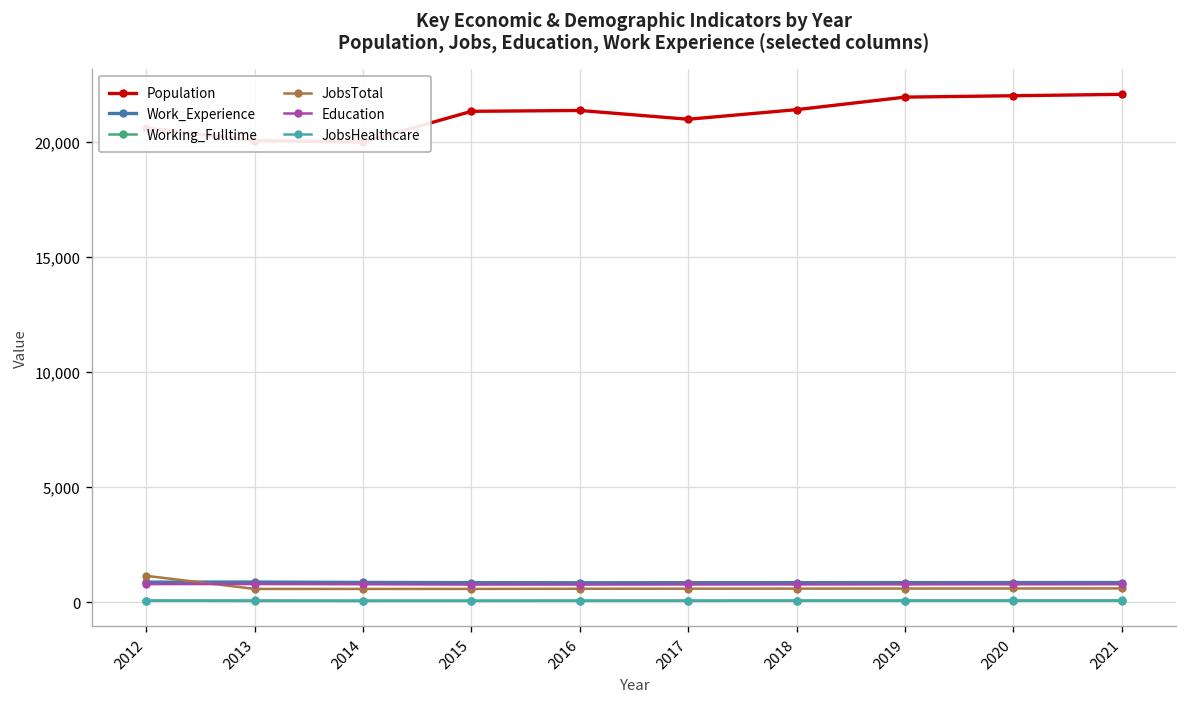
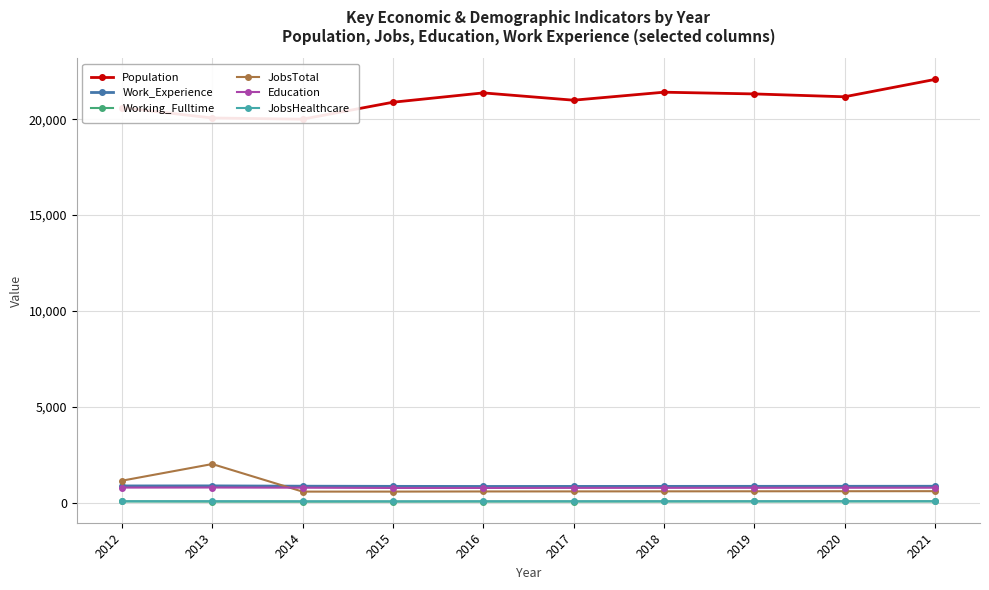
JobsTotal, 2013: 600 -> 2,000
Population, 2015: 21,300 -> 20,900
Population, 2019: 22,000 -> 21,300
Population, 2020: 22,000 -> 21,200
